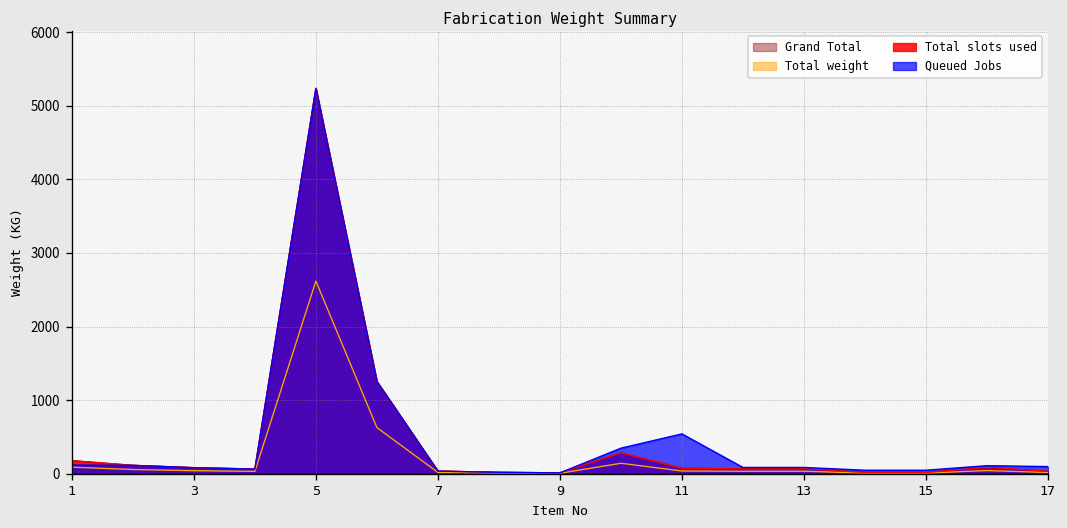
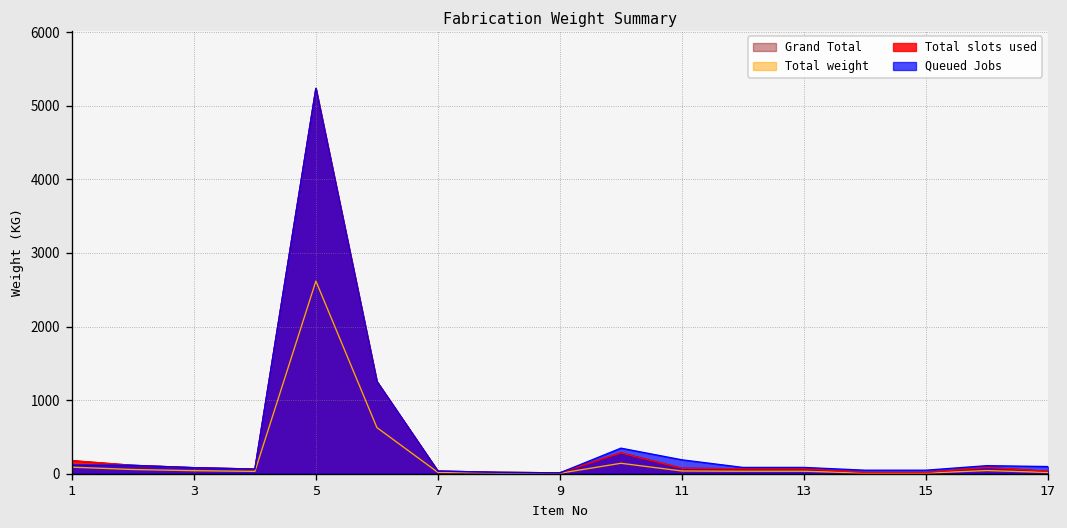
Queued Jobs, 11: 500 -> 200
